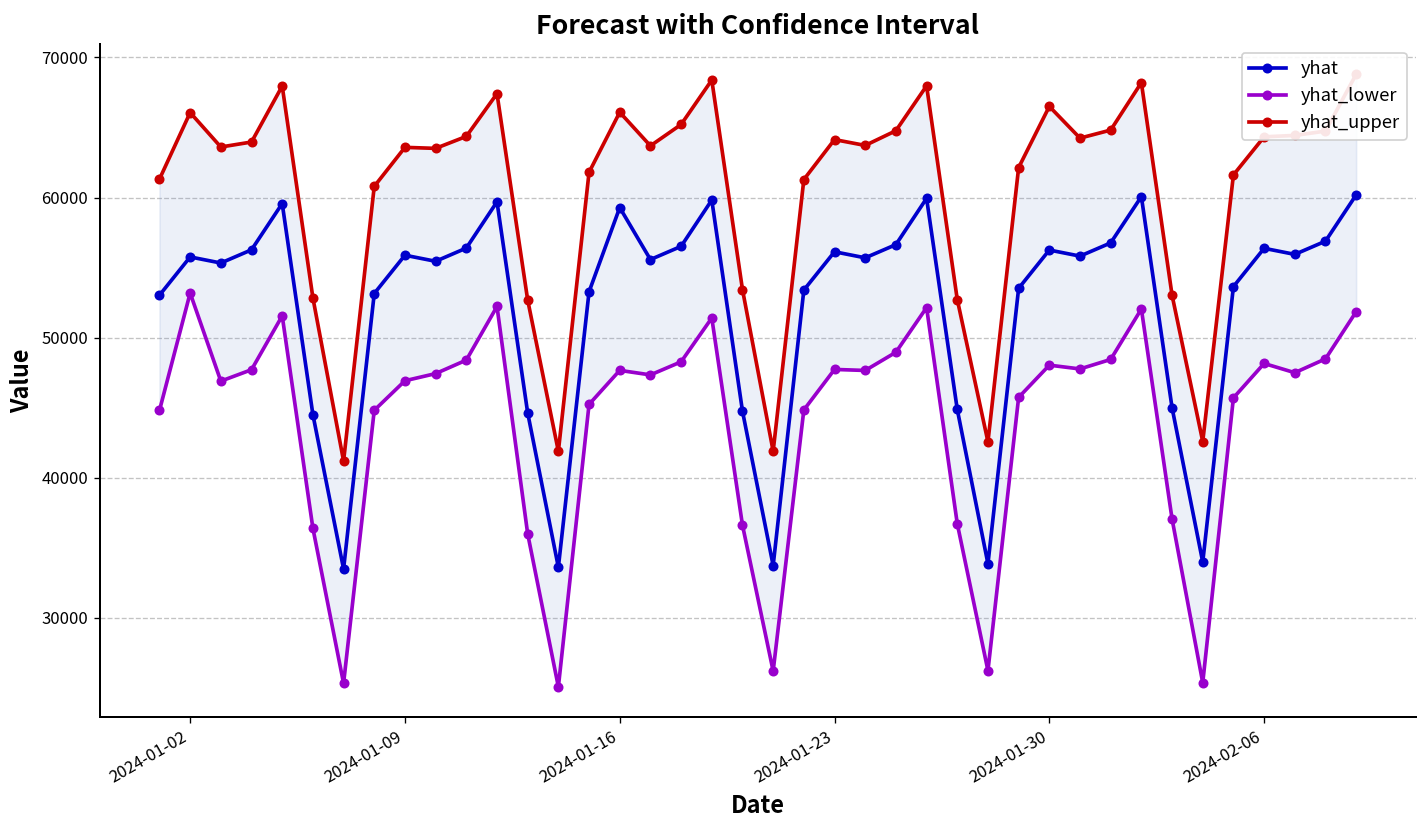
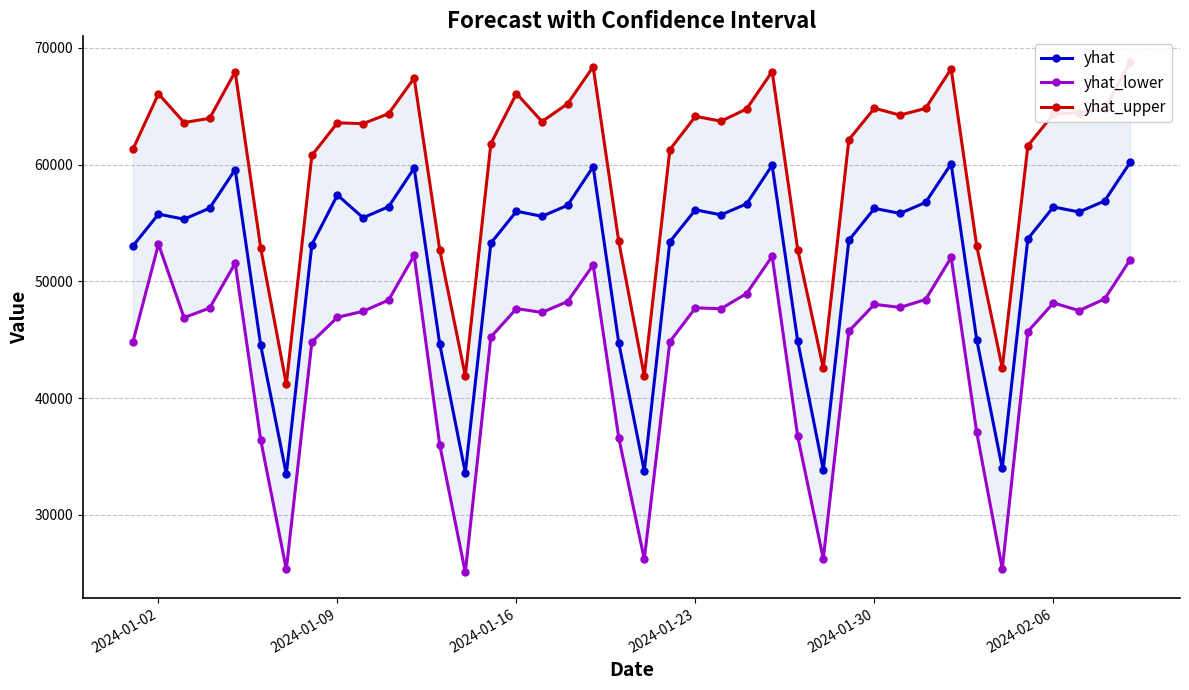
yhat, 2024-01-09: 55900 -> 57400
yhat, 2024-01-16: 59300 -> 56000
yhat_upper, 2024-01-30: 66500 -> 64800
